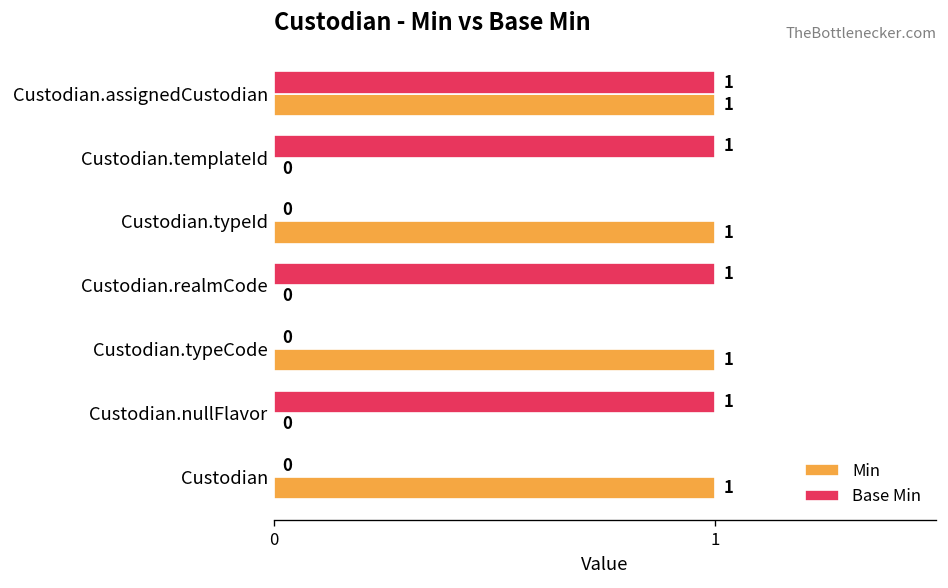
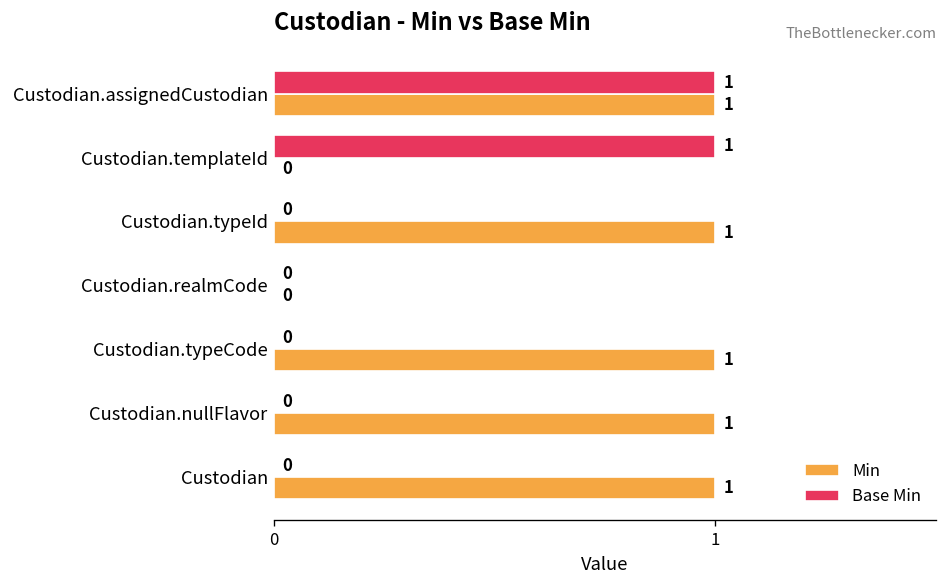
Base Min, Custodian.realmCode: 1 -> 0
Base Min, Custodian.nullFlavor: 1 -> 0
Min, Custodian.nullFlavor: 0 -> 1
